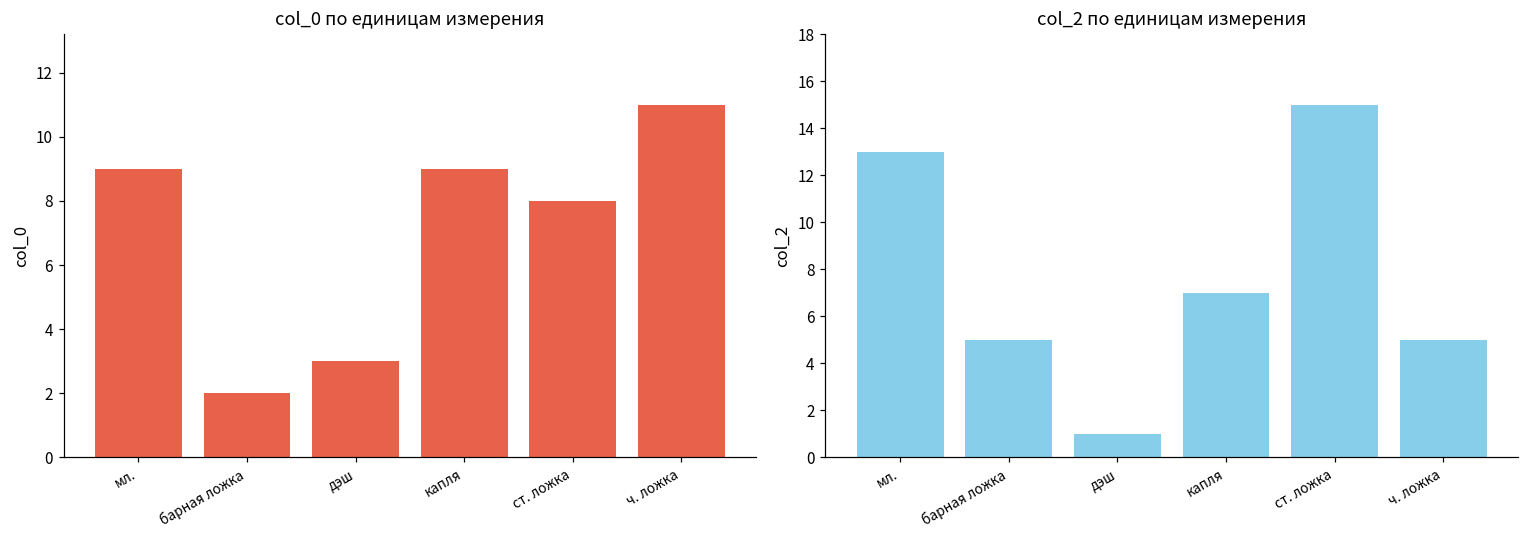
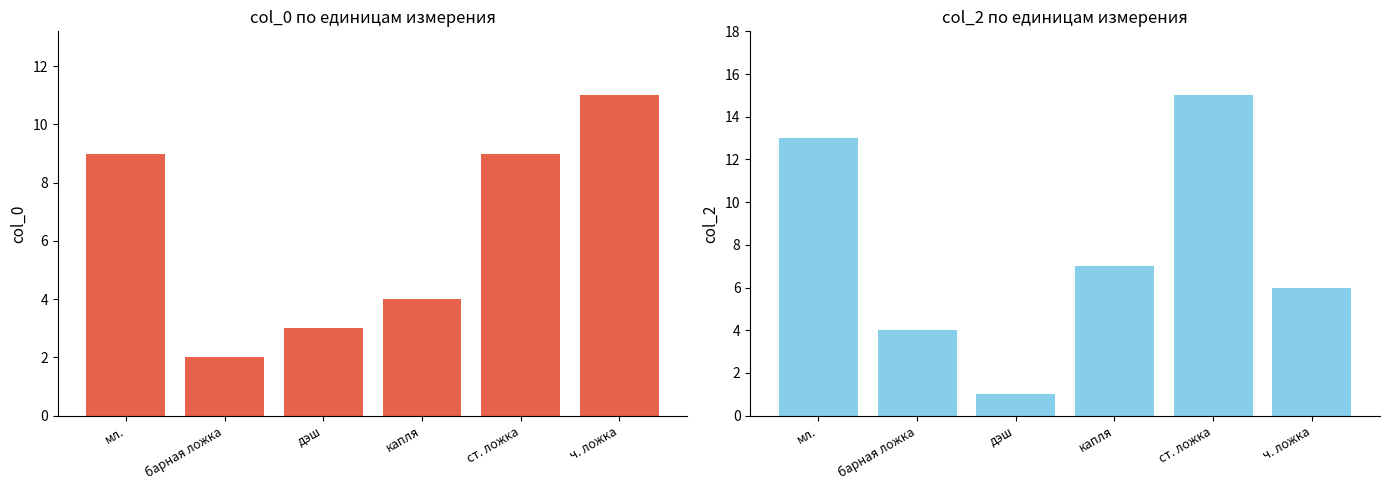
col_0 по единицам измерения, капля: 9 -> 4
col_0 по единицам измерения, ст. ложка: 8 -> 9
col_2 по единицам измерения, барная ложка: 5 -> 4
col_2 по единицам измерения, ч. ложка: 5 -> 6
